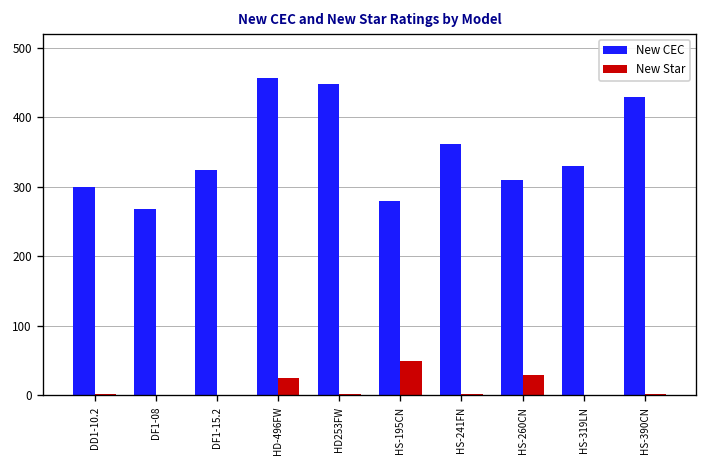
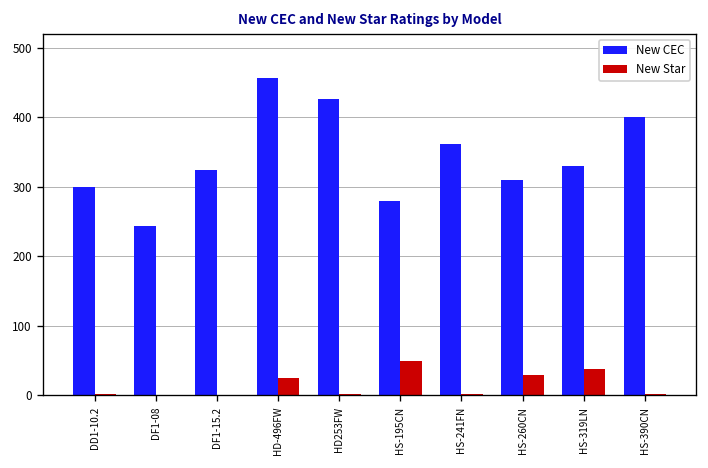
New CEC, DF1-08: 270 -> 240
New CEC, HD253FW: 450 -> 430
New Star, HS-319LN: 0 -> 40
New CEC, HS-390CN: 430 -> 400
